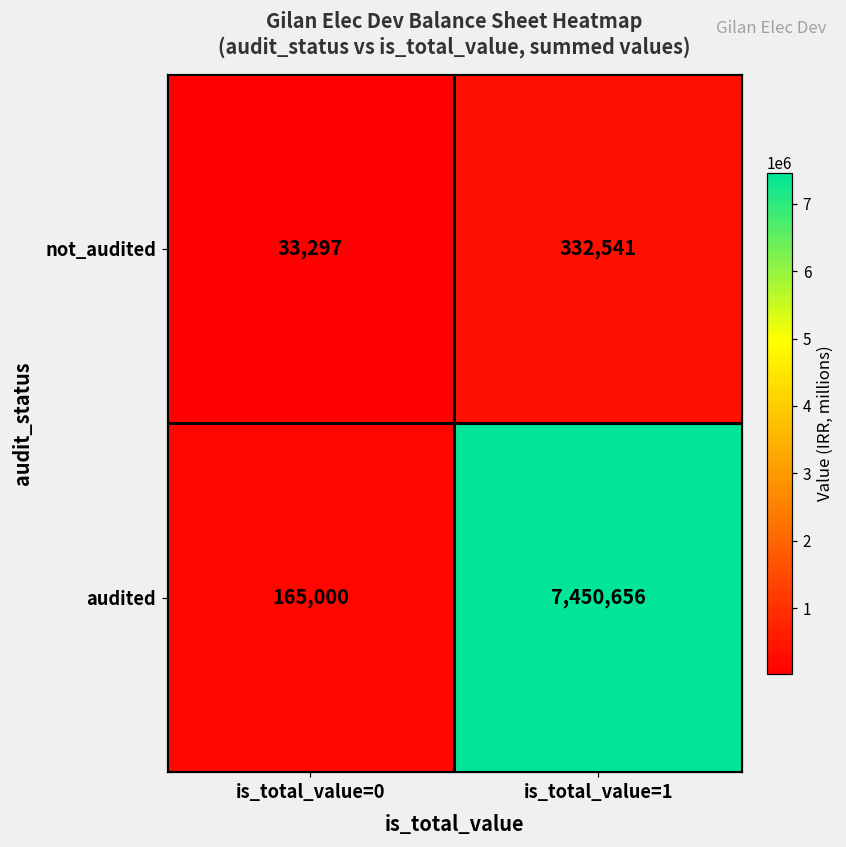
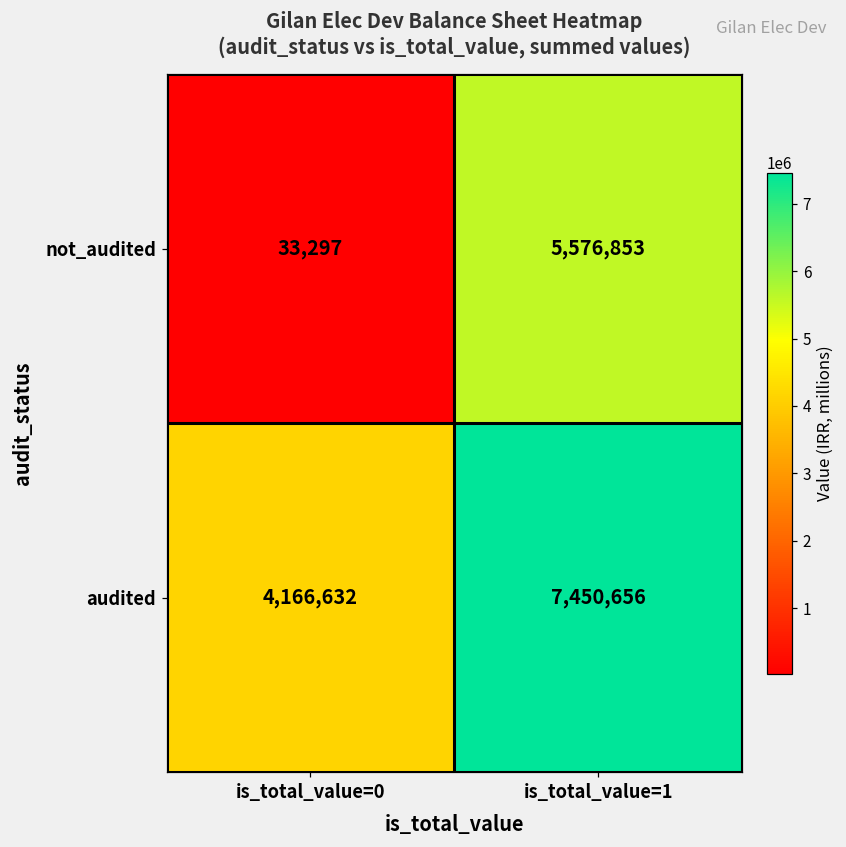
not_audited, is_total_value=1: 332,541 -> 5,576,853
audited, is_total_value=0: 165,000 -> 4,166,632
